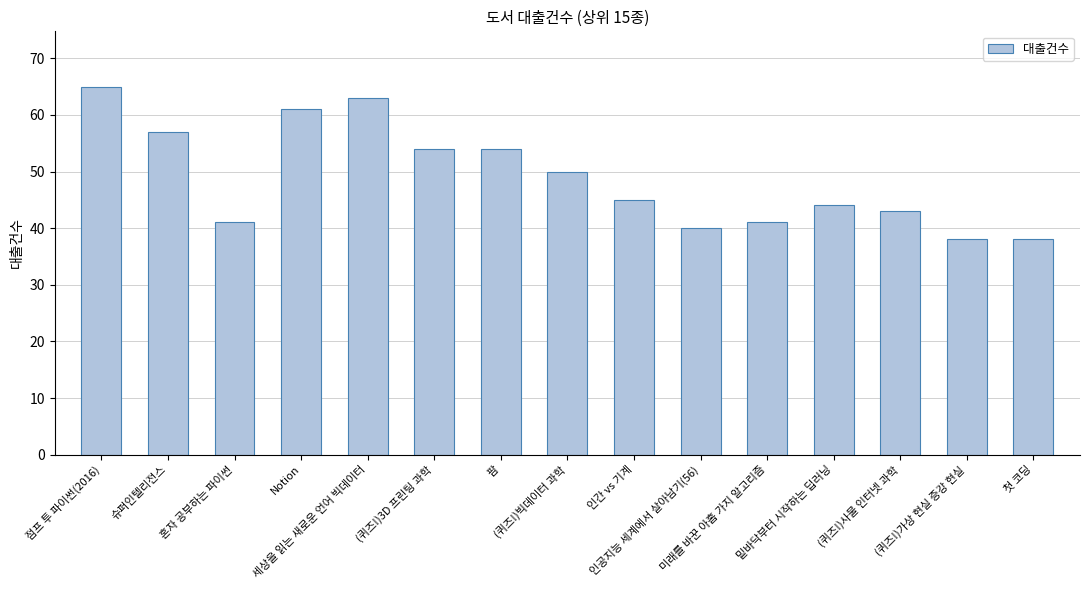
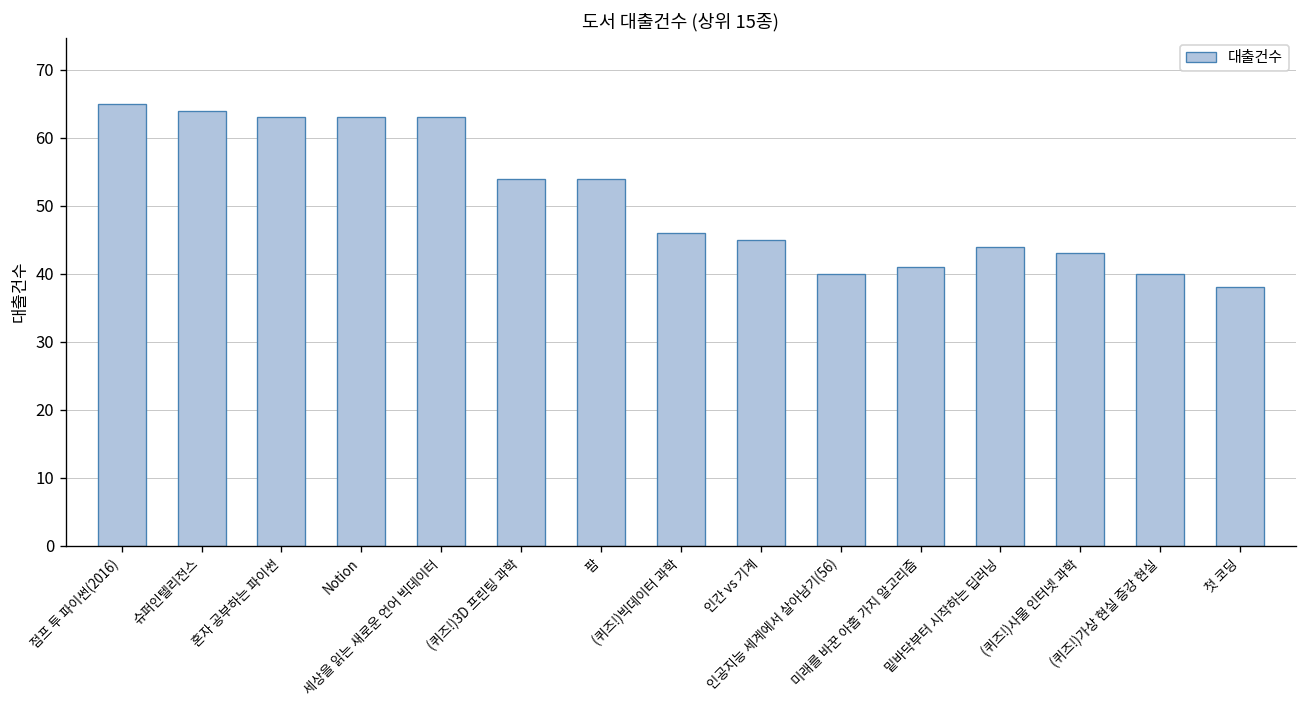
슈퍼인텔리전스: 57 -> 64
혼자 공부하는 파이썬: 41 -> 63
Notion: 61 -> 63
(퀴즈!)빅데이터 과학: 50 -> 46
(퀴즈!)가상 현실 증강 현실: 38 -> 40
